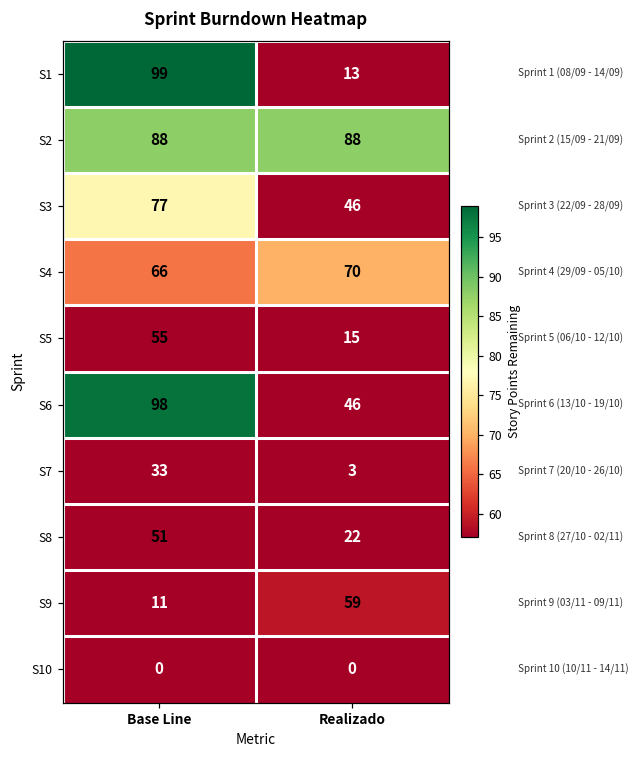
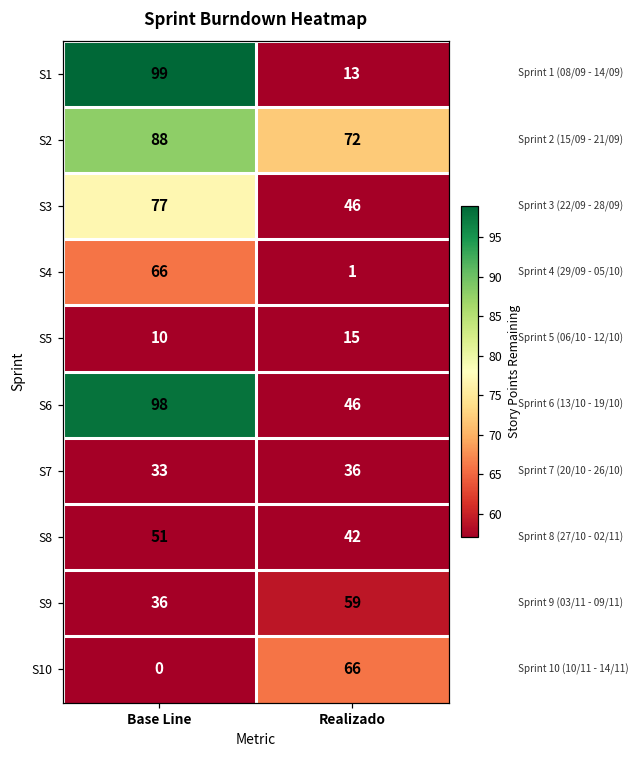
S2, Realizado: 88 -> 72
S4, Realizado: 70 -> 1
S5, Base Line: 55 -> 10
S7, Realizado: 3 -> 36
S8, Realizado: 22 -> 42
S9, Base Line: 11 -> 36
S10, Realizado: 0 -> 66
